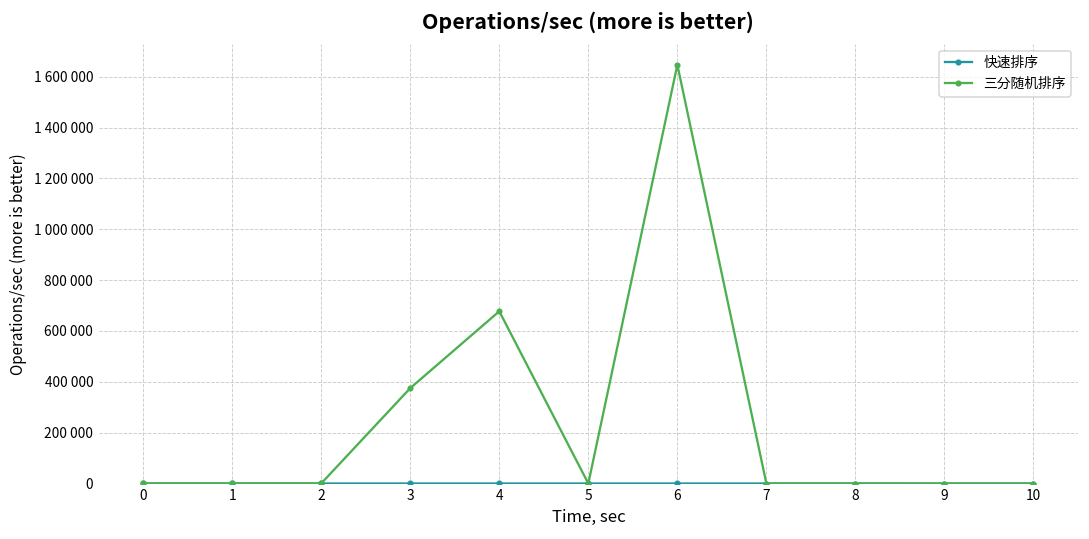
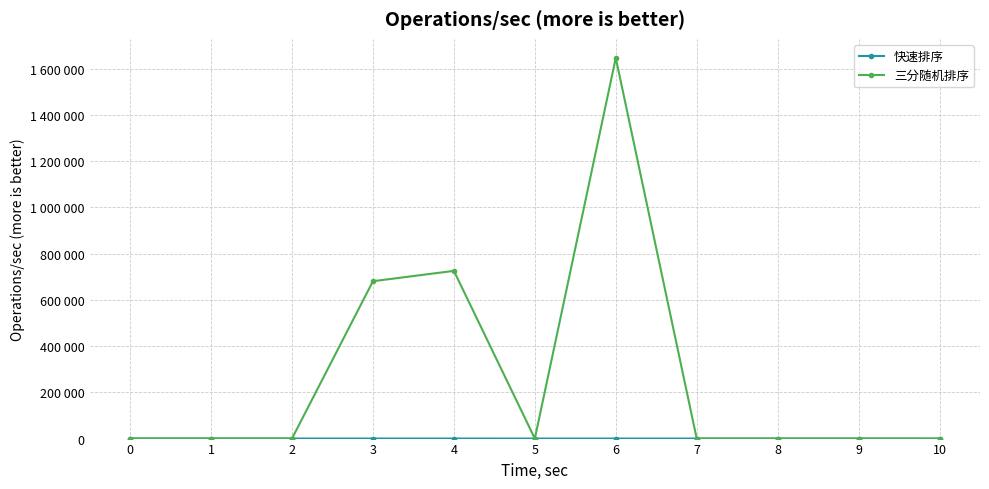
三分随机排序, 3: 380000 -> 680000
三分随机排序, 4: 680000 -> 730000
